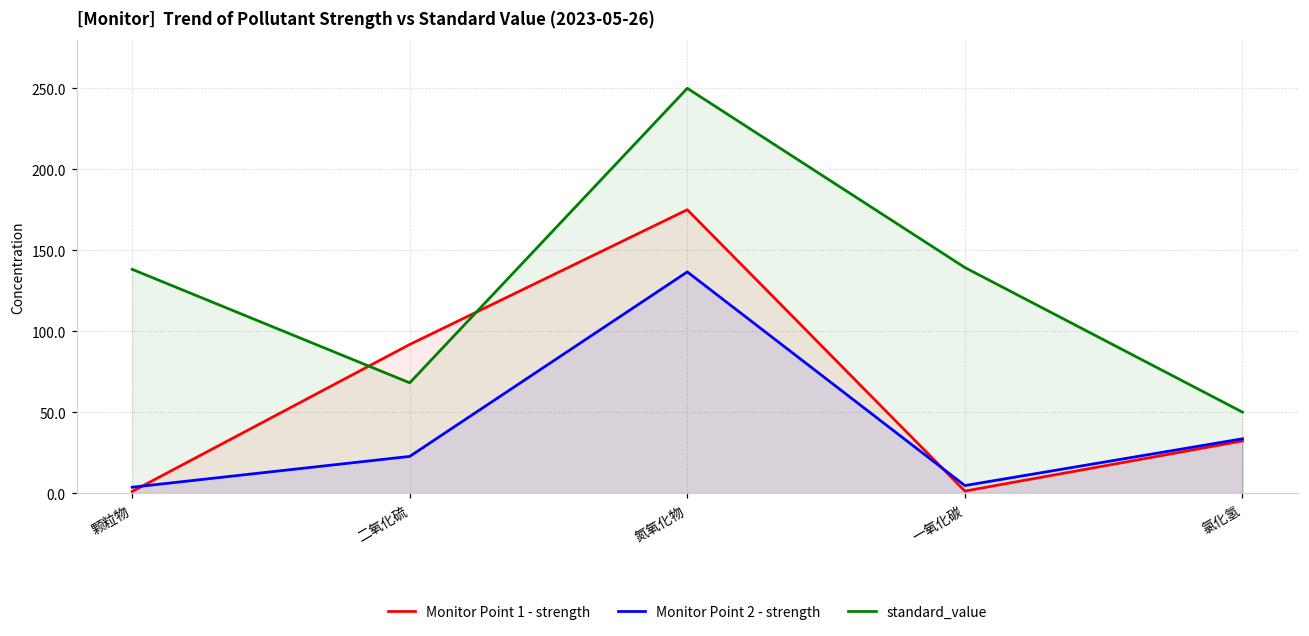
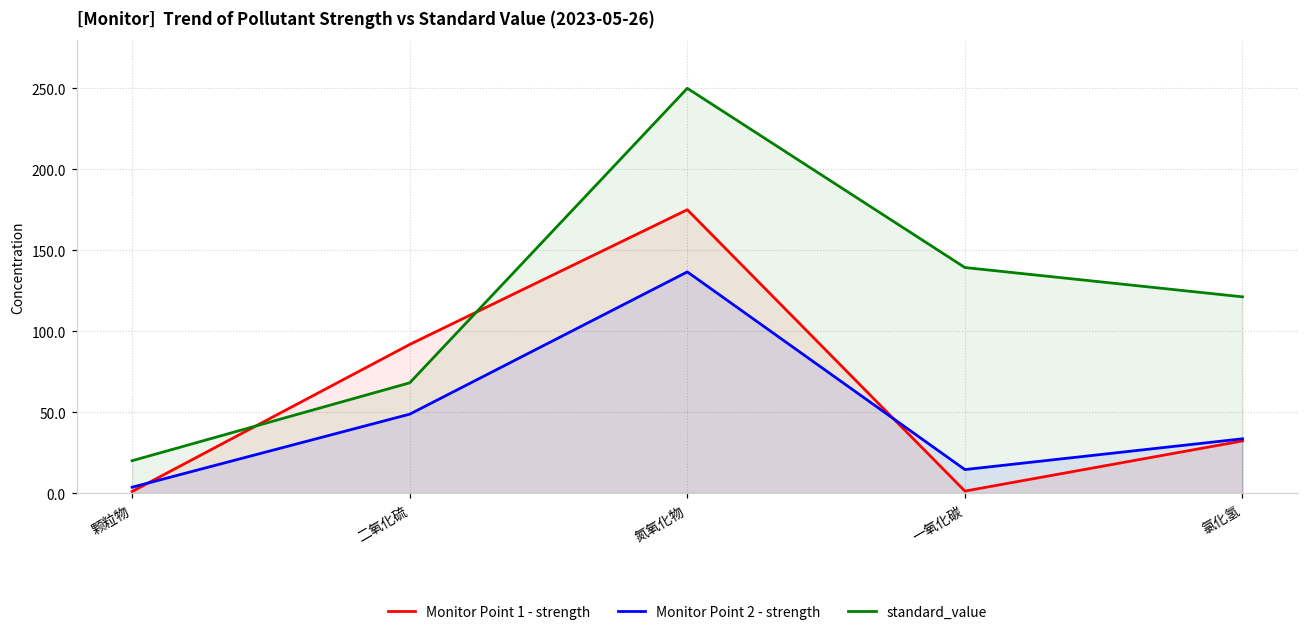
standard_value, 颗粒物: 138 -> 20
Monitor Point 2 - strength, 二氧化硫: 23 -> 49
Monitor Point 2 - strength, 一氧化碳: 5 -> 15
standard_value, 氯化氢: 50 -> 121
